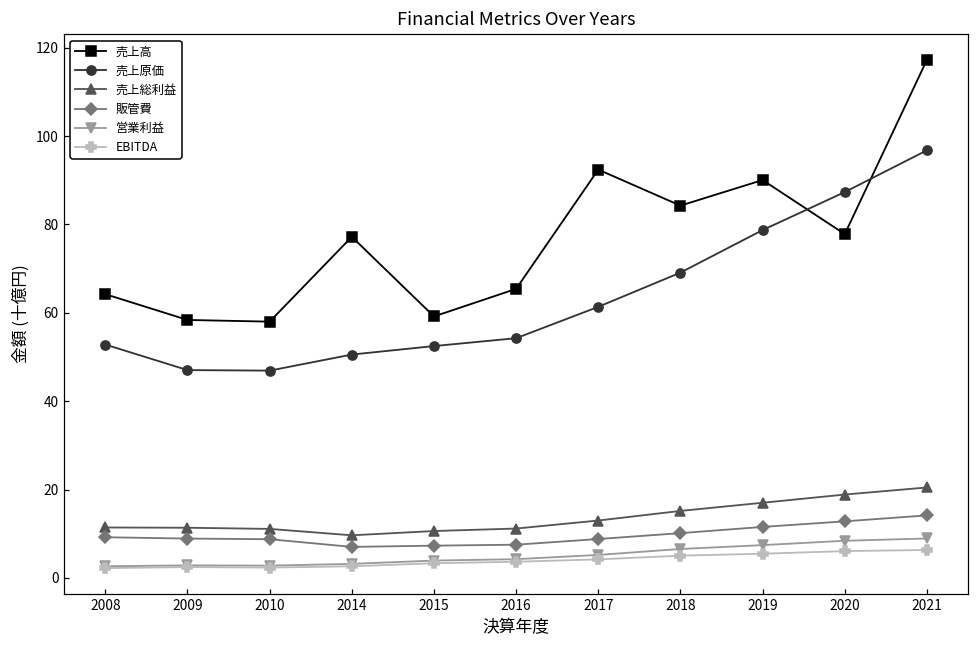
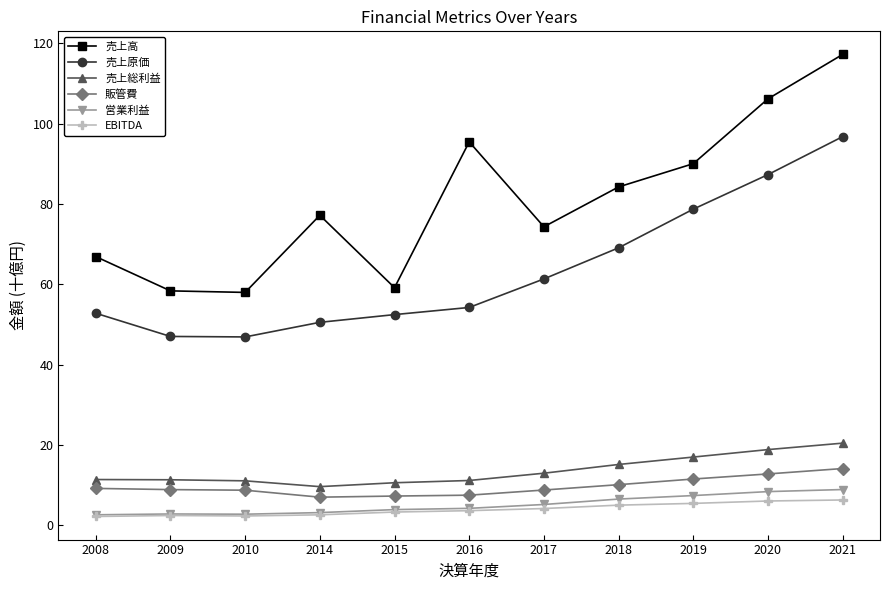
売上高, 2008: 64 -> 67
売上高, 2016: 65 -> 95
売上高, 2017: 92 -> 74
売上高, 2020: 78 -> 106
